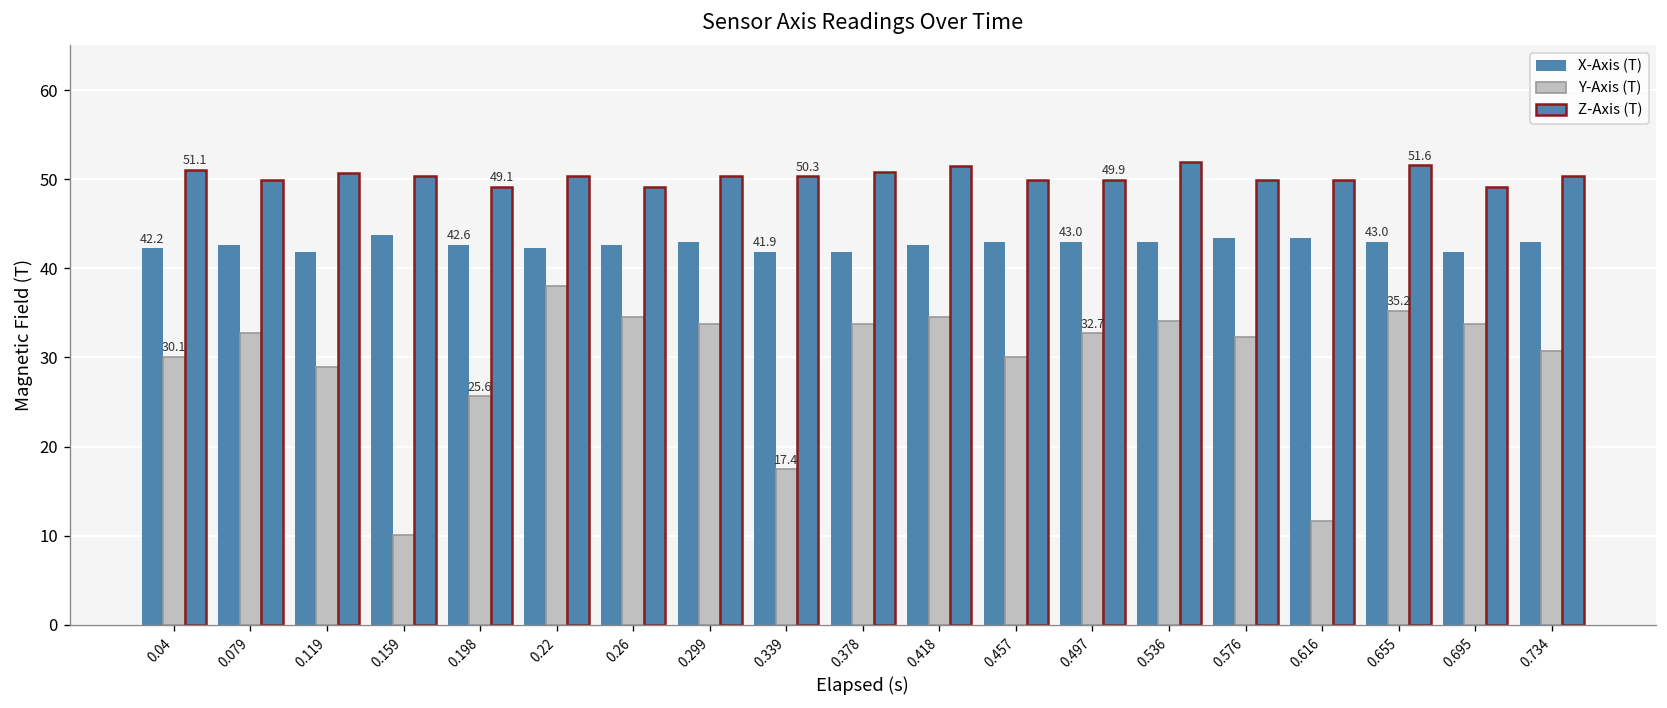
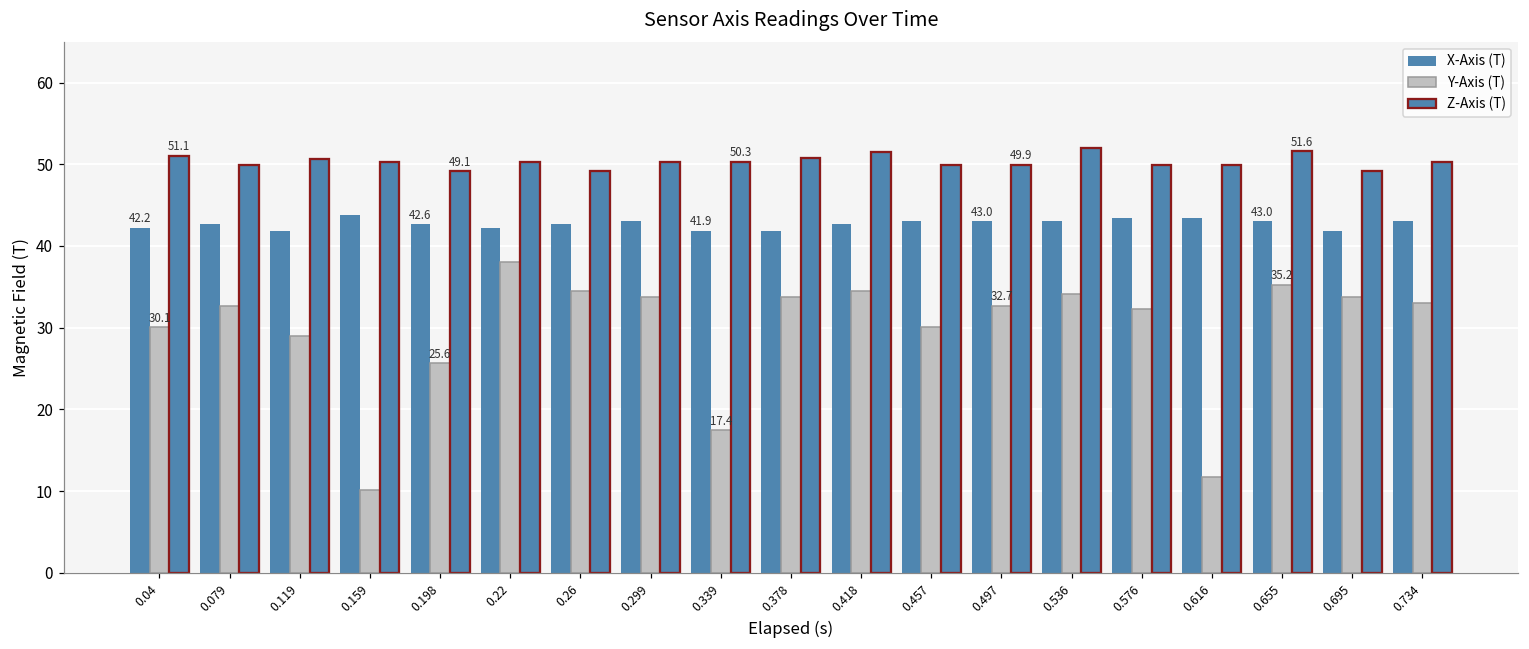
Y-Axis (T), 0.734: 31 -> 33
